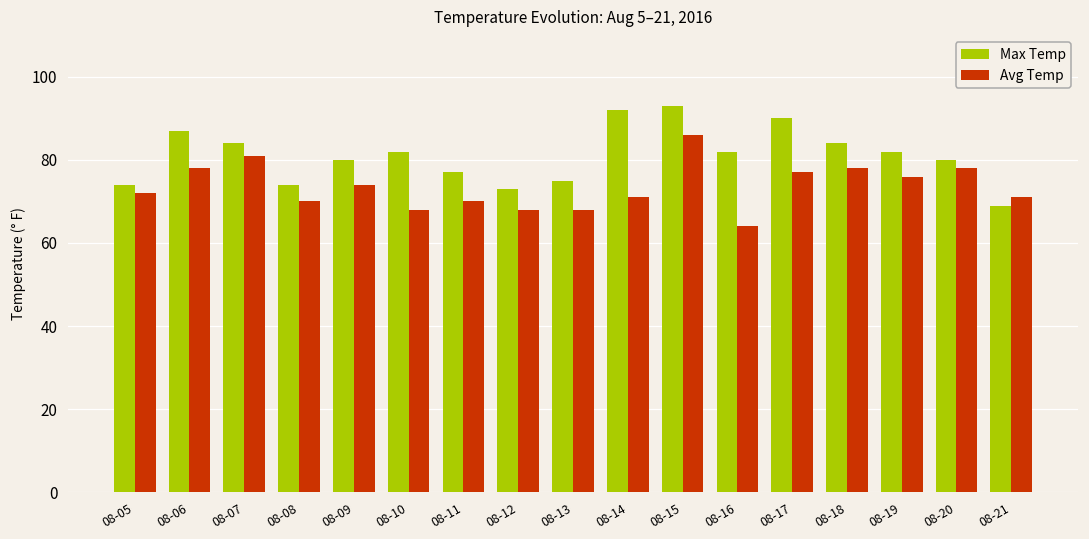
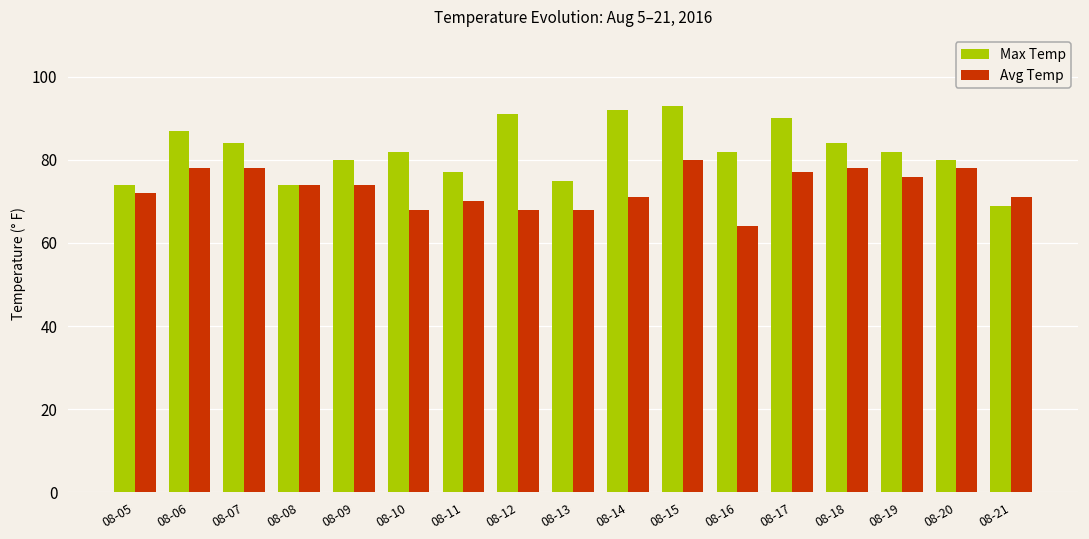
Avg Temp, 08-07: 81 -> 78
Avg Temp, 08-08: 70 -> 74
Max Temp, 08-12: 73 -> 91
Avg Temp, 08-15: 86 -> 80
